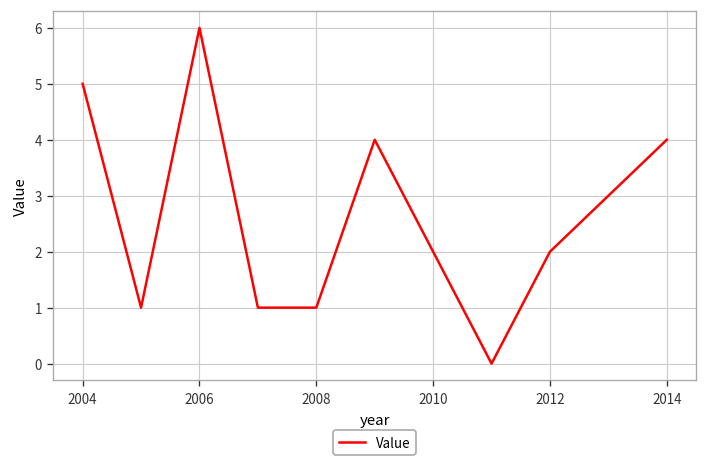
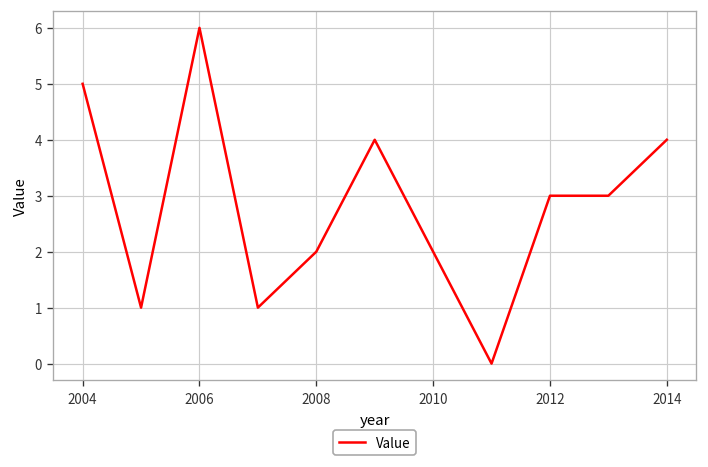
2008: 1 -> 2
2012: 2 -> 3
